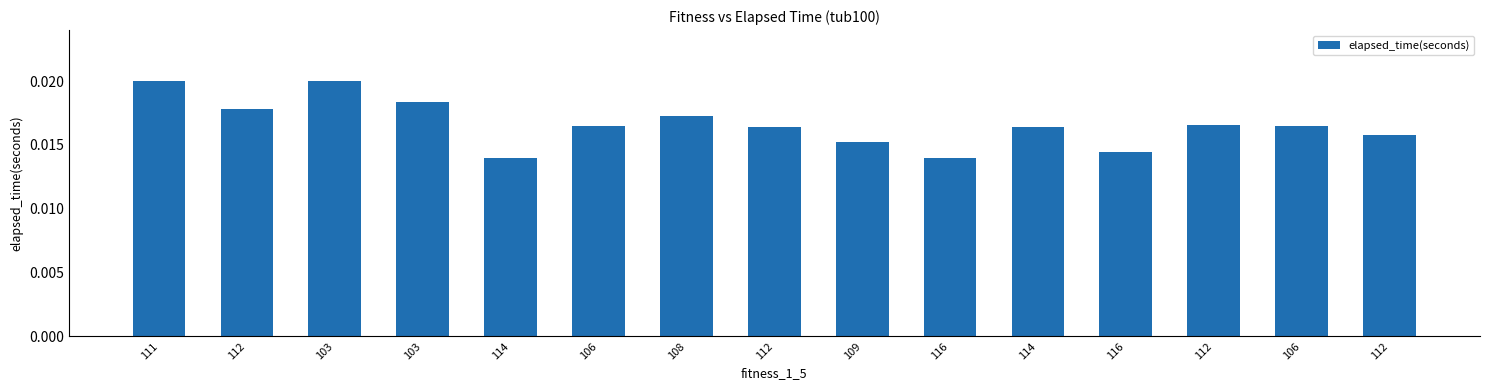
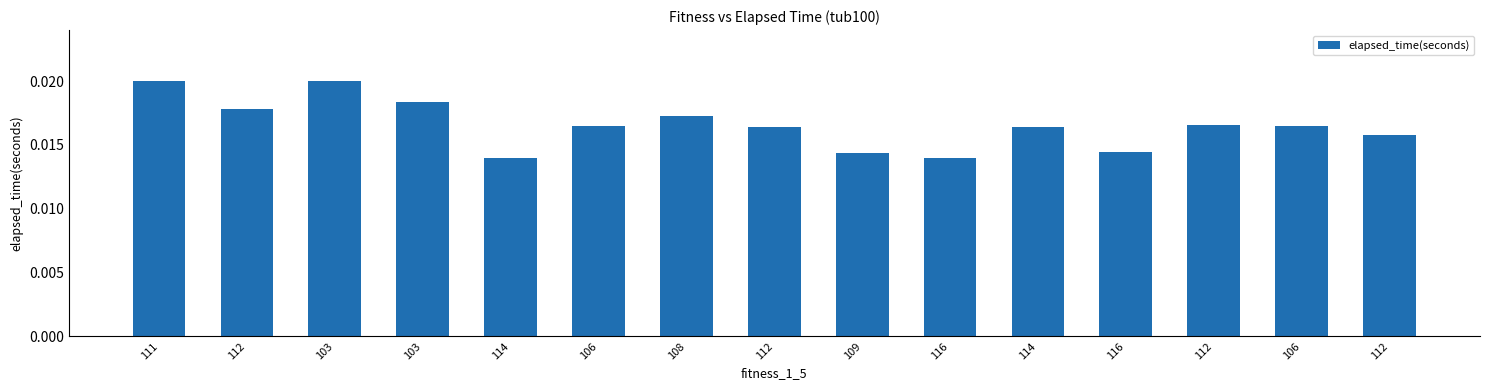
109: 0.0152 -> 0.0144
